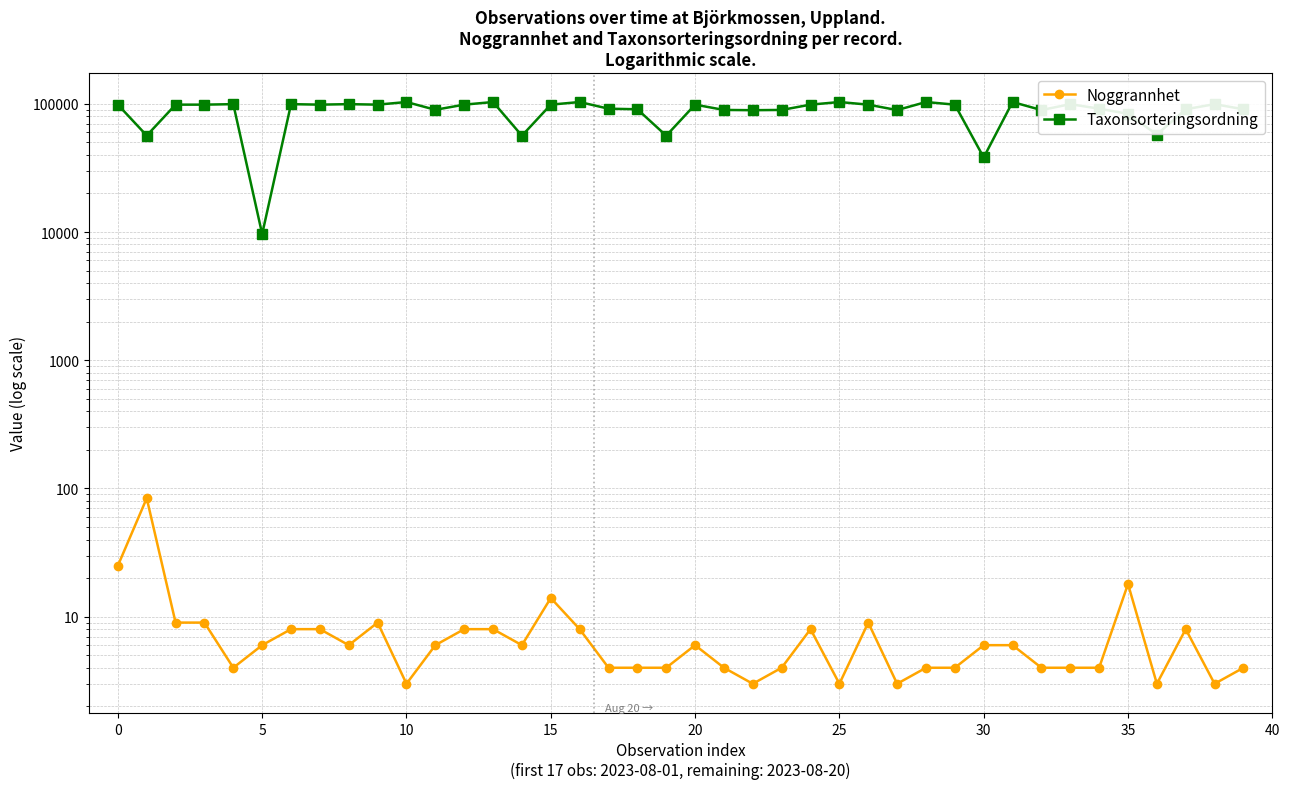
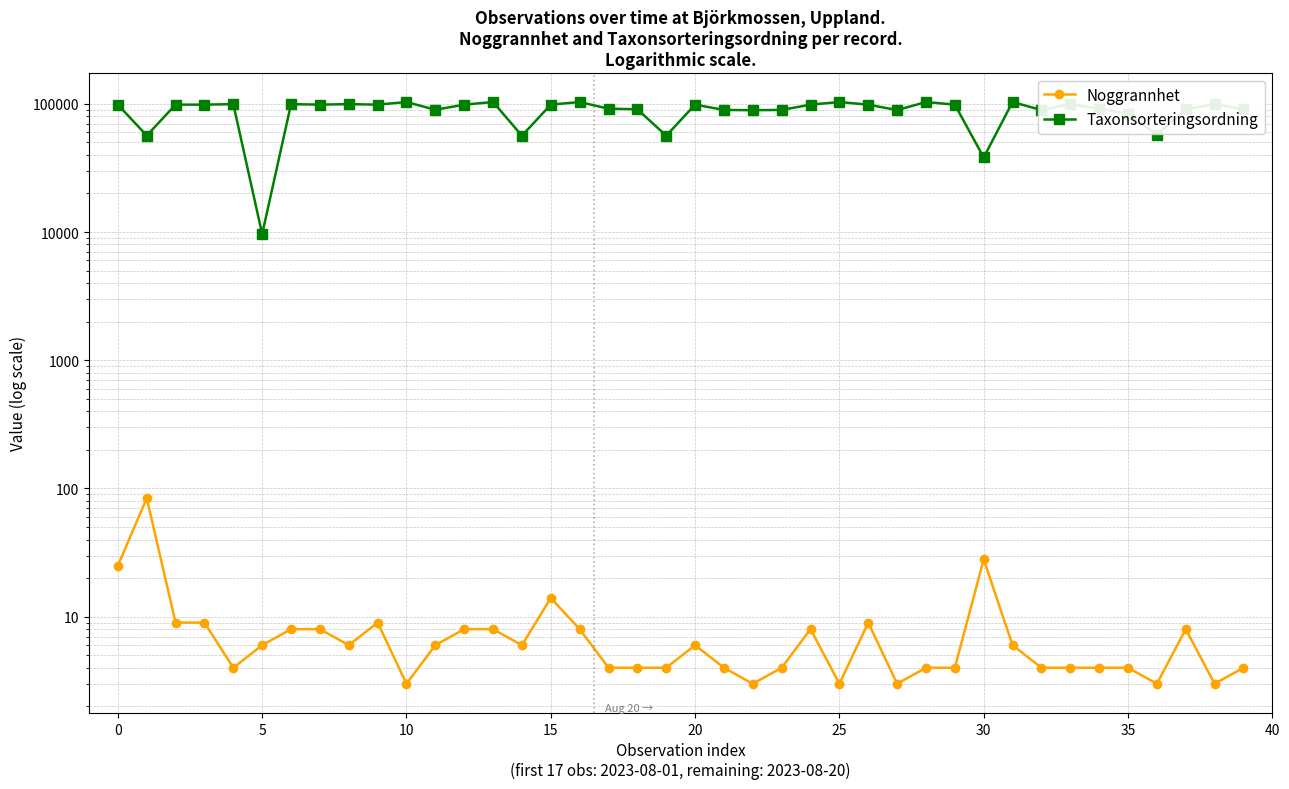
Noggrannhet, 30: 6 -> 28
Noggrannhet, 35: 18 -> 4
